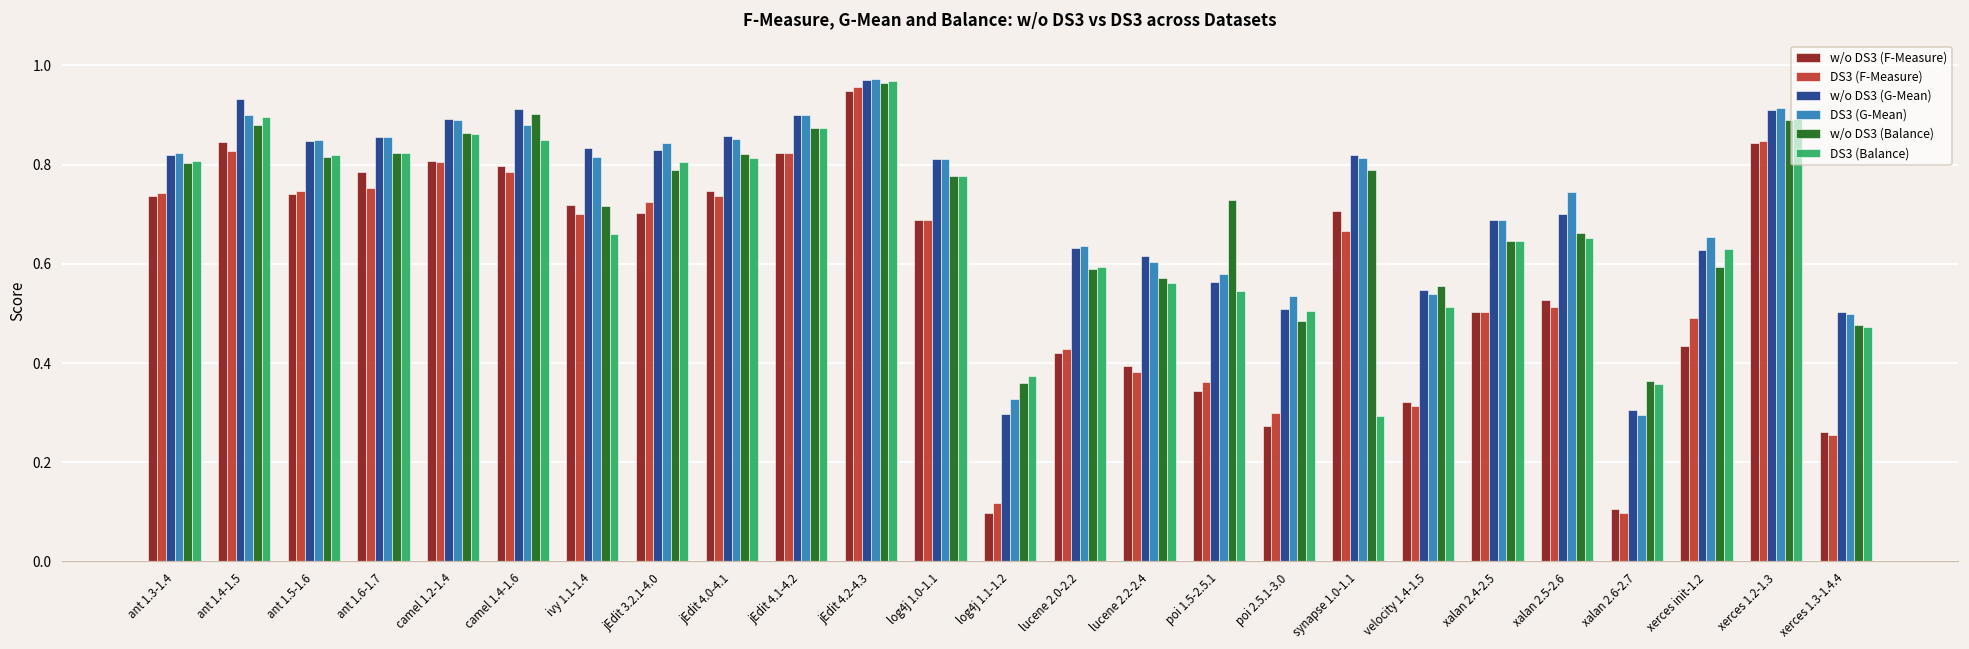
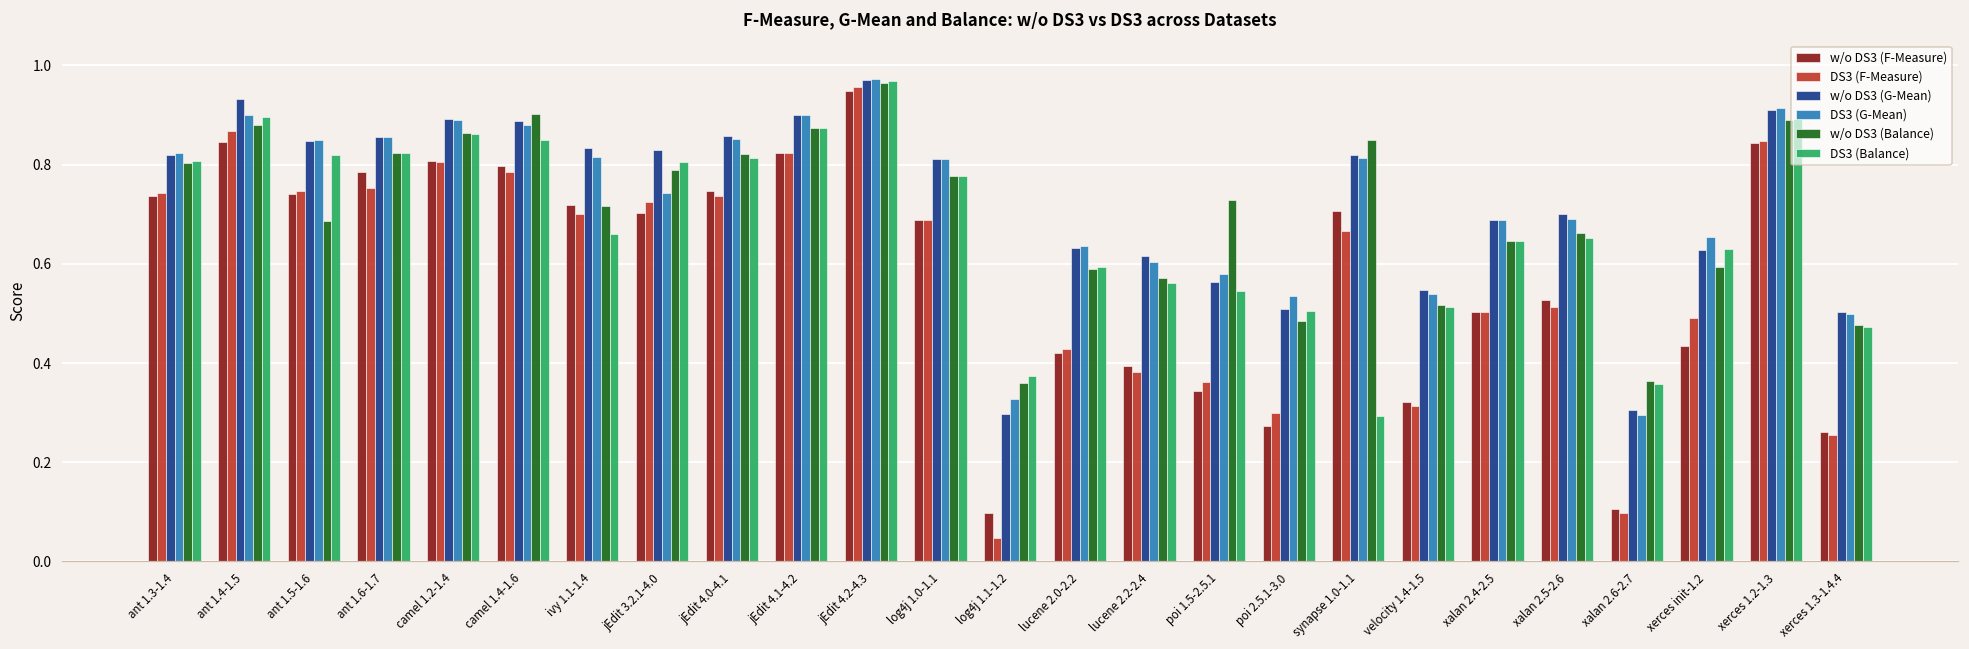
DS3 (F-Measure), ant 1.4-1.5: 0.83 -> 0.87
w/o DS3 (Balance), ant 1.5-1.6: 0.82 -> 0.69
w/o DS3 (G-Mean), camel 1.4-1.6: 0.91 -> 0.89
DS3 (G-Mean), jEdit 3.2.1-4.0: 0.84 -> 0.74
DS3 (F-Measure), log4j 1.1-1.2: 0.12 -> 0.05
w/o DS3 (Balance), synapse 1.0-1.1: 0.79 -> 0.85
w/o DS3 (Balance), velocity 1.4-1.5: 0.56 -> 0.52
DS3 (G-Mean), xalan 2.5-2.6: 0.74 -> 0.69
